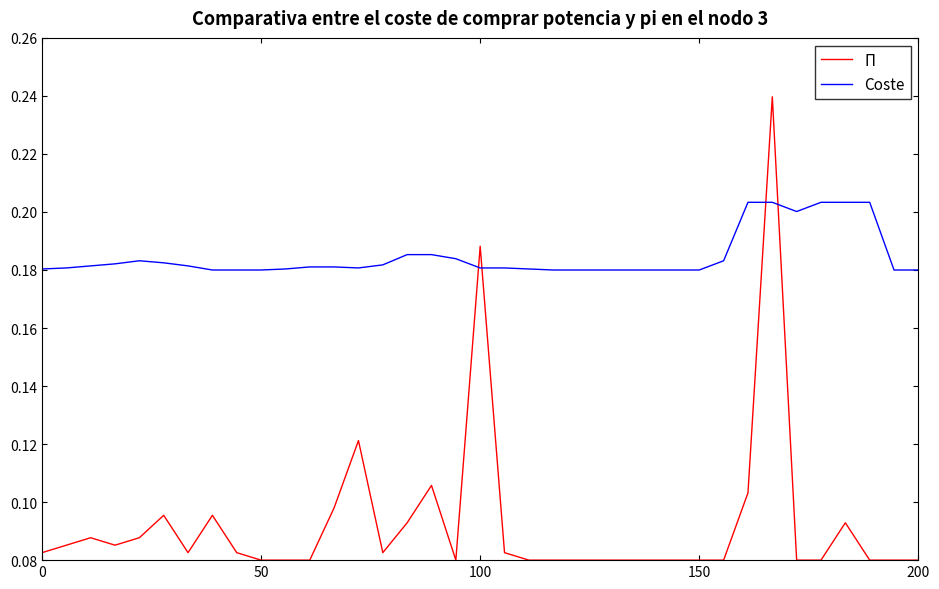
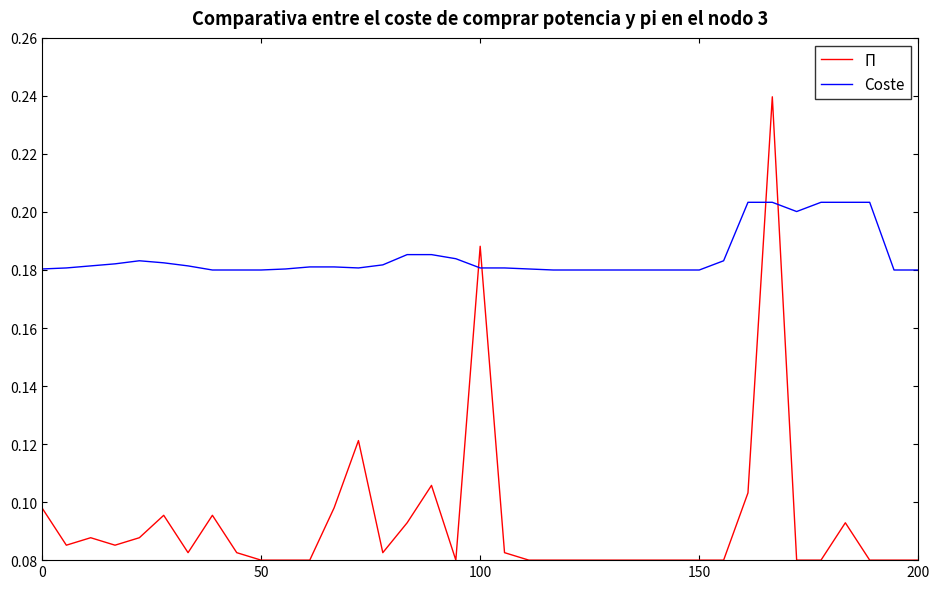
Π, 0: 0.083 -> 0.098
